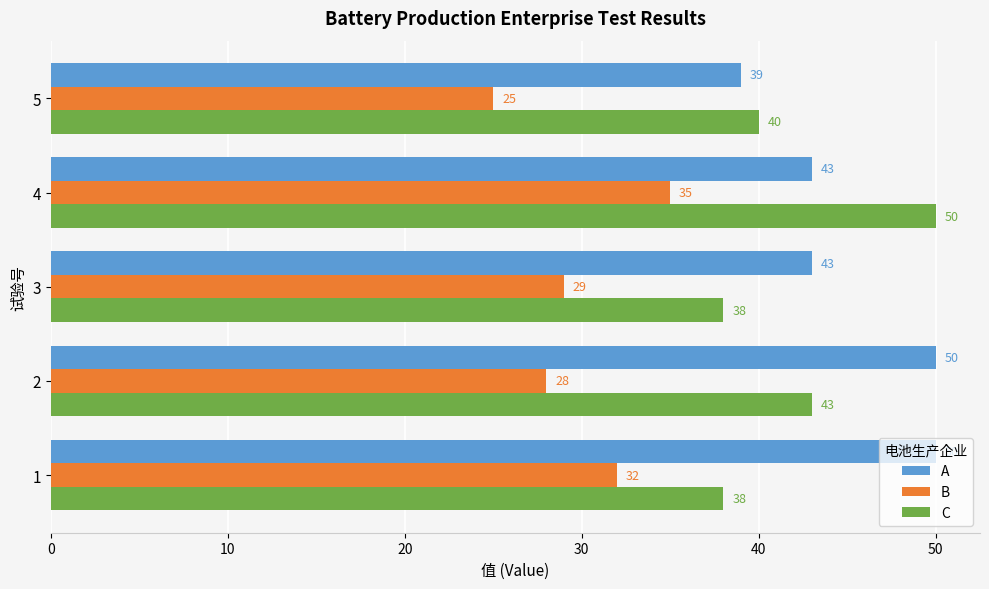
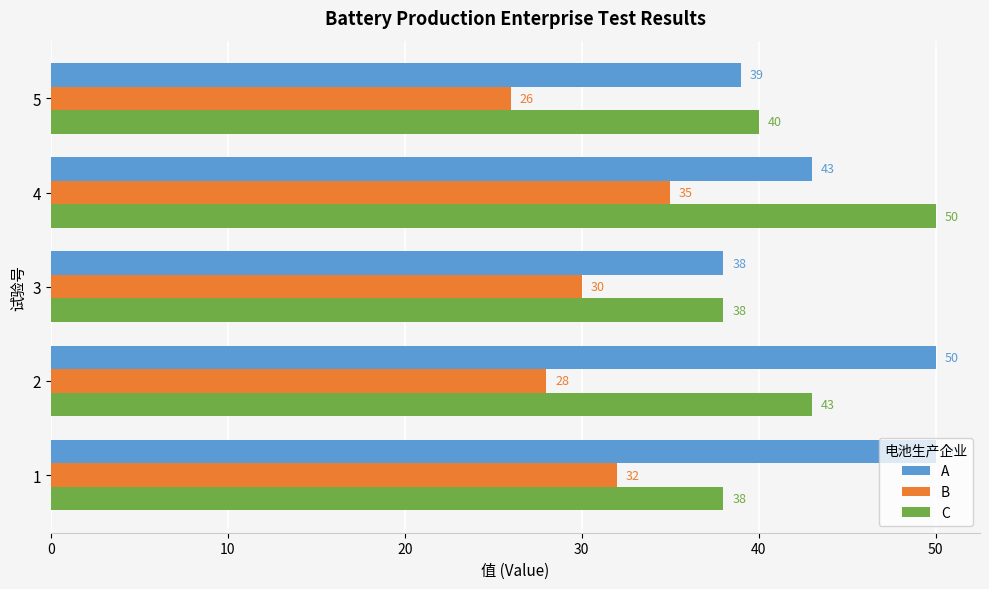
B, 5: 25 -> 26
A, 3: 43 -> 38
B, 3: 29 -> 30
